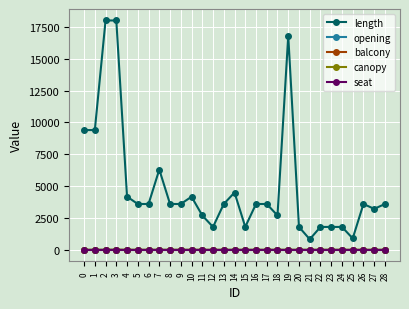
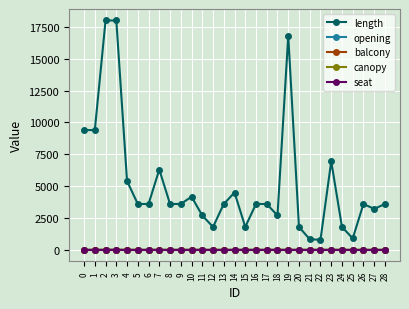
length, 4: 4200 -> 5400
length, 22: 1800 -> 800
length, 23: 1800 -> 6900
